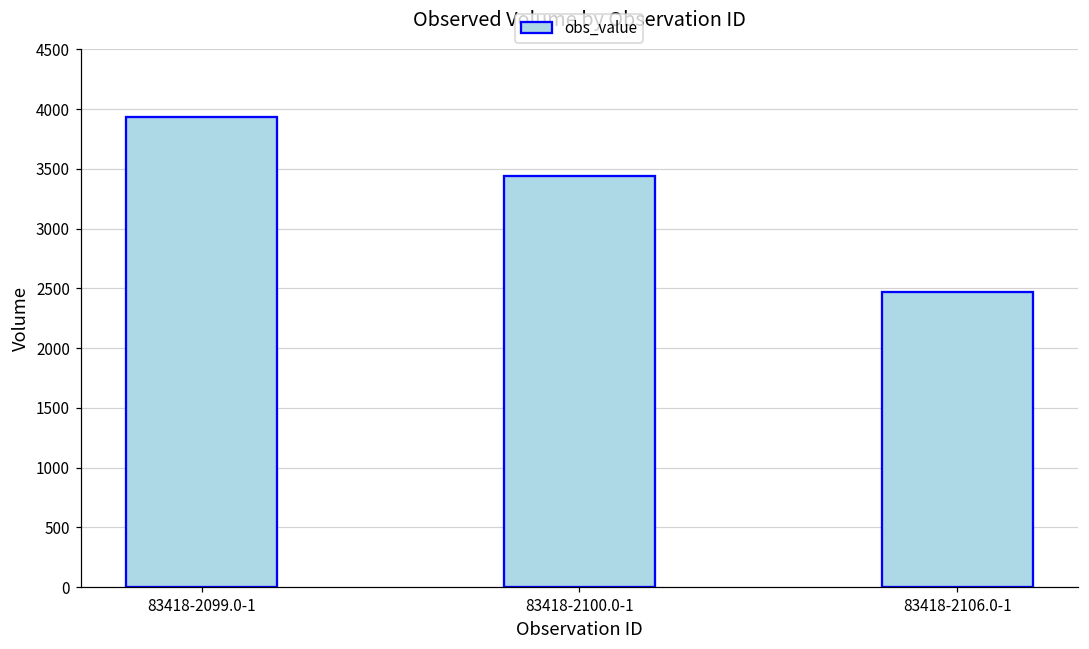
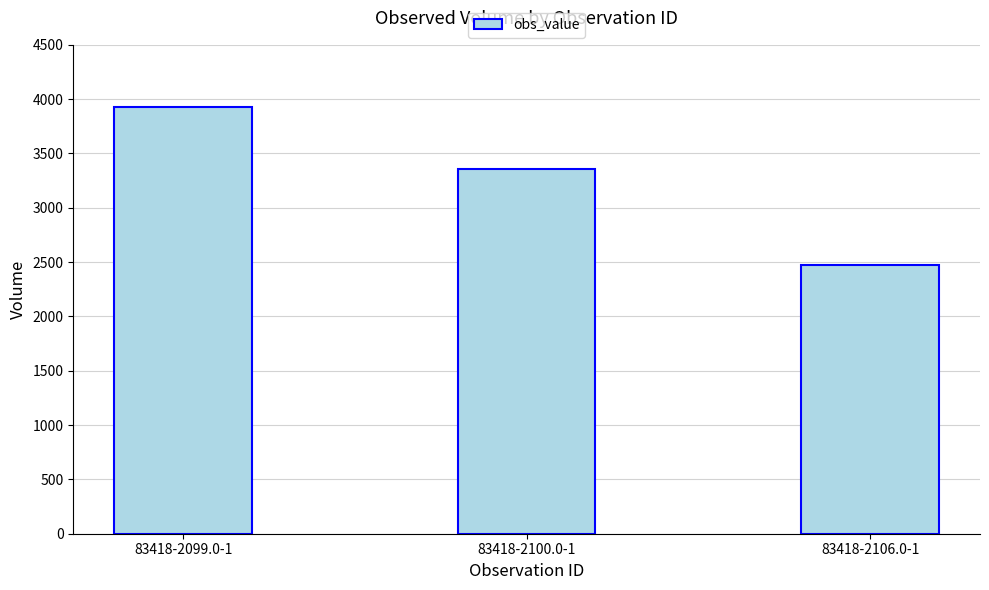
83418-2100.0-1: 3440 -> 3360
